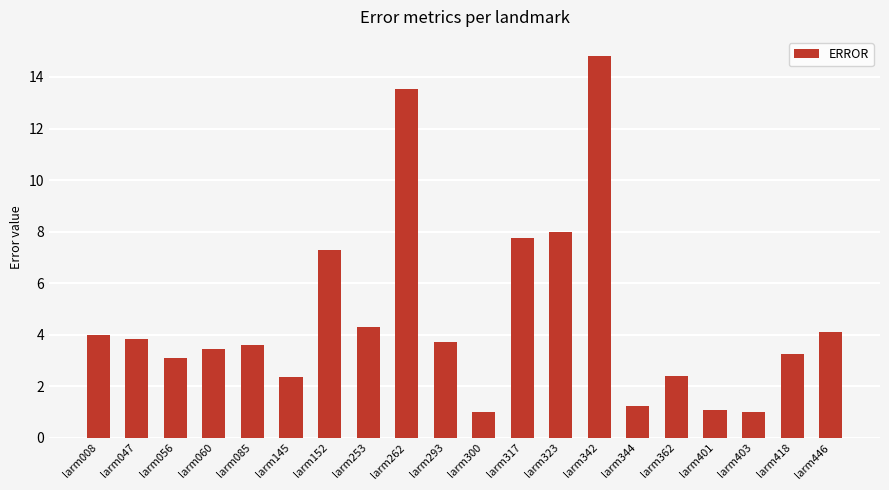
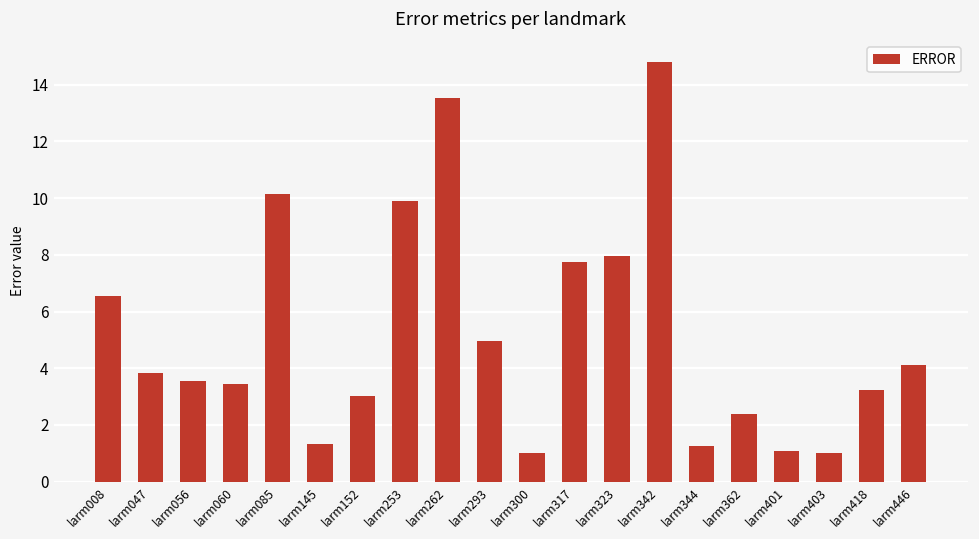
larm008: 4.0 -> 6.6
larm056: 3.1 -> 3.6
larm085: 3.6 -> 10.2
larm145: 2.4 -> 1.3
larm152: 7.3 -> 3.0
larm253: 4.3 -> 9.9
larm293: 3.7 -> 4.9
